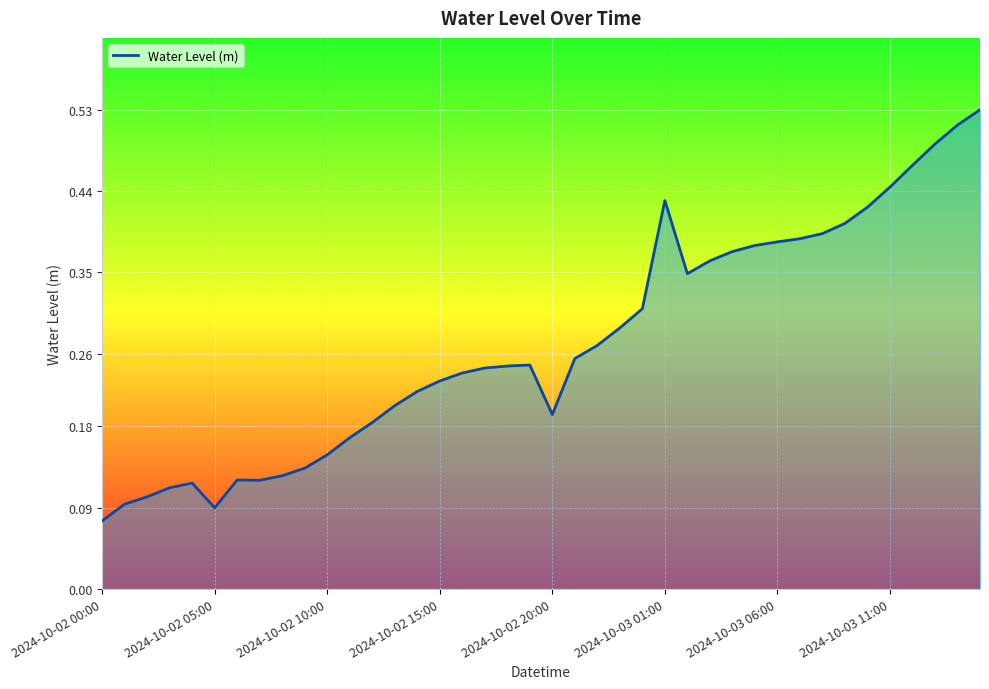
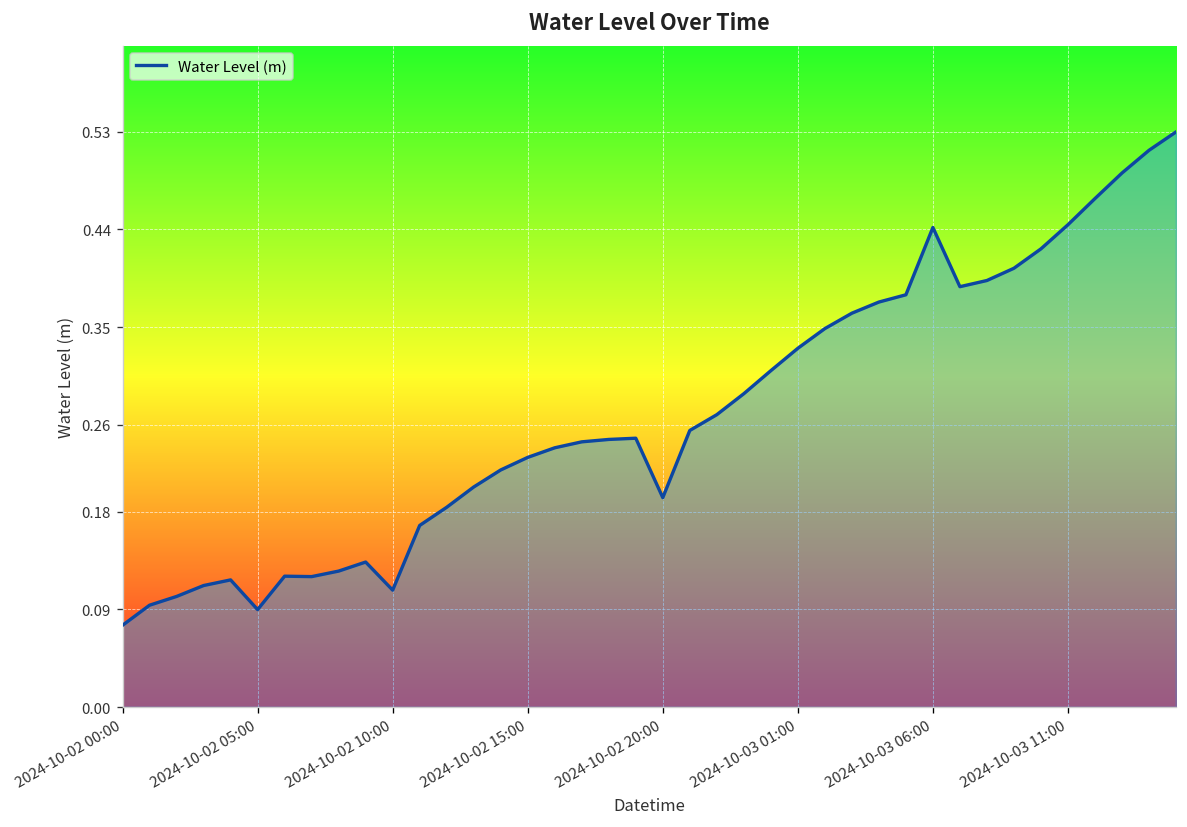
2024-10-02 10:00: 0.15 -> 0.11
2024-10-03 01:00: 0.43 -> 0.33
2024-10-03 06:00: 0.38 -> 0.44
